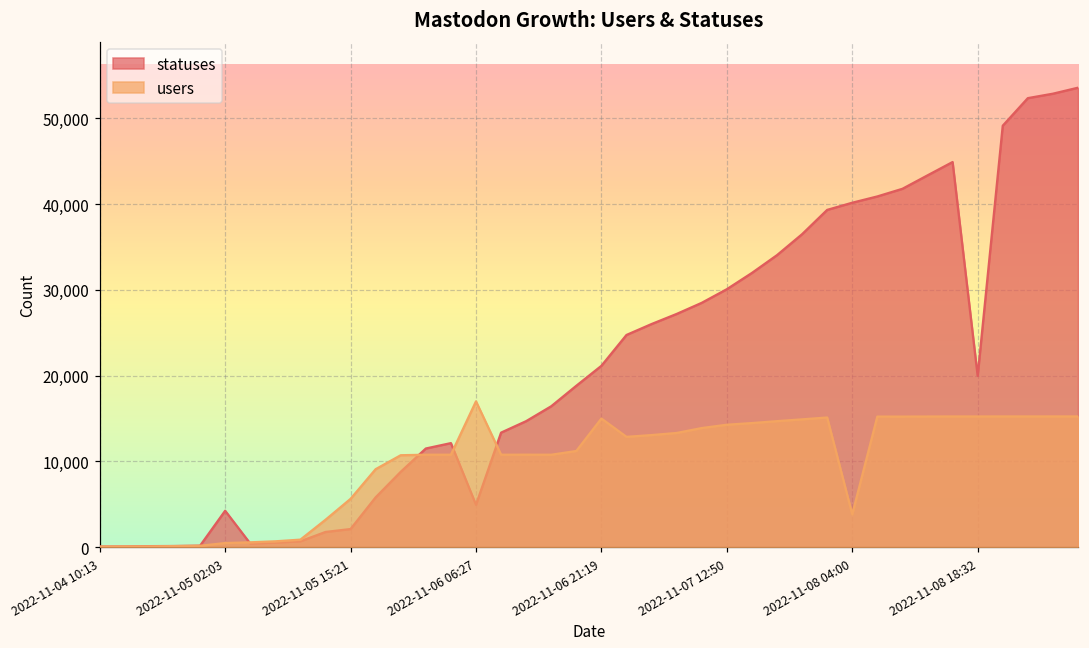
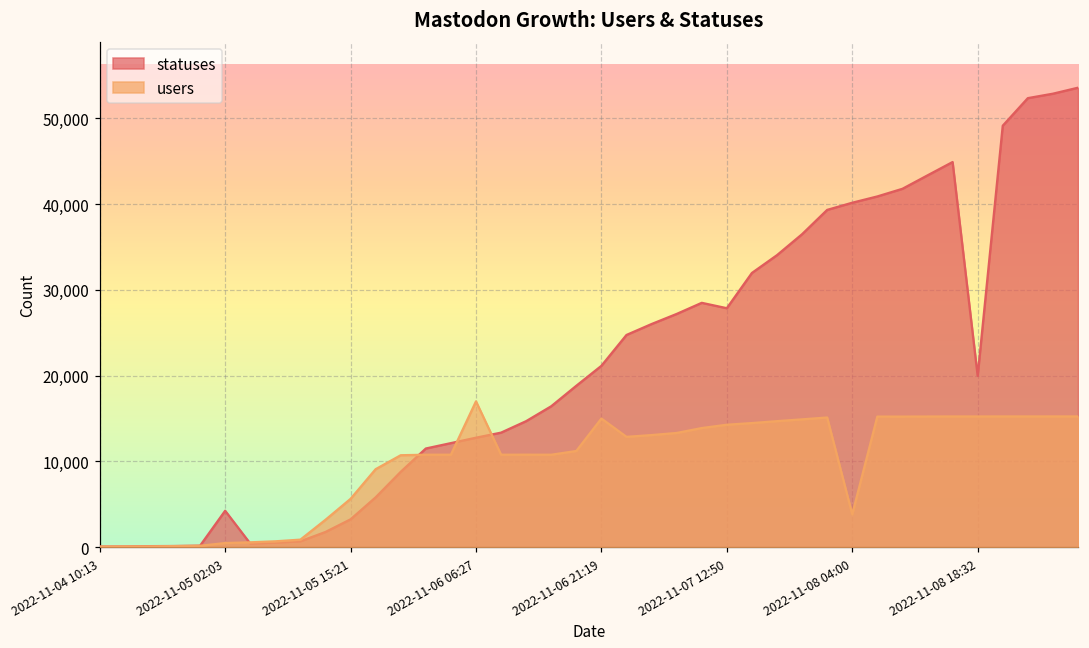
statuses, 2022-11-05 15:21: 2,000 -> 3,000
statuses, 2022-11-06 06:27: 5,000 -> 13,000
statuses, 2022-11-07 12:50: 30,000 -> 28,000
